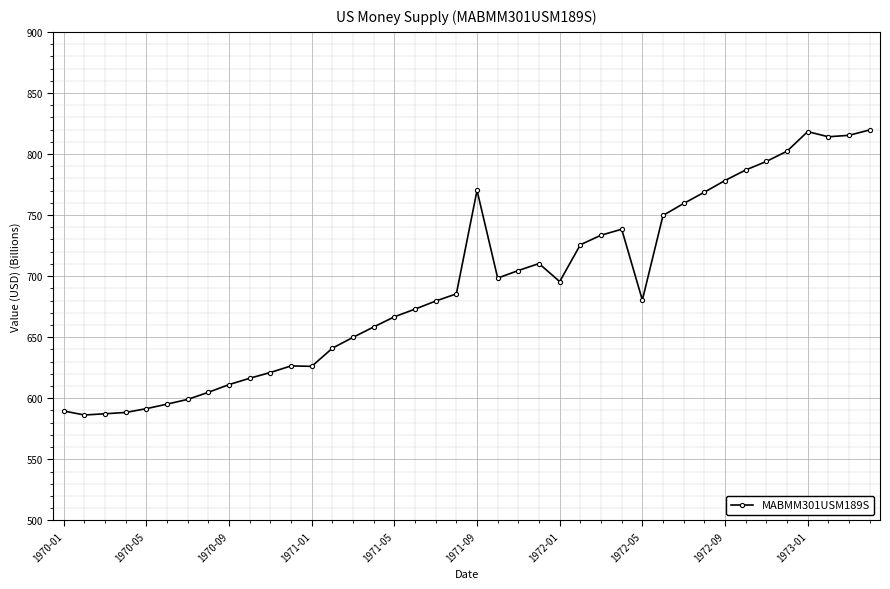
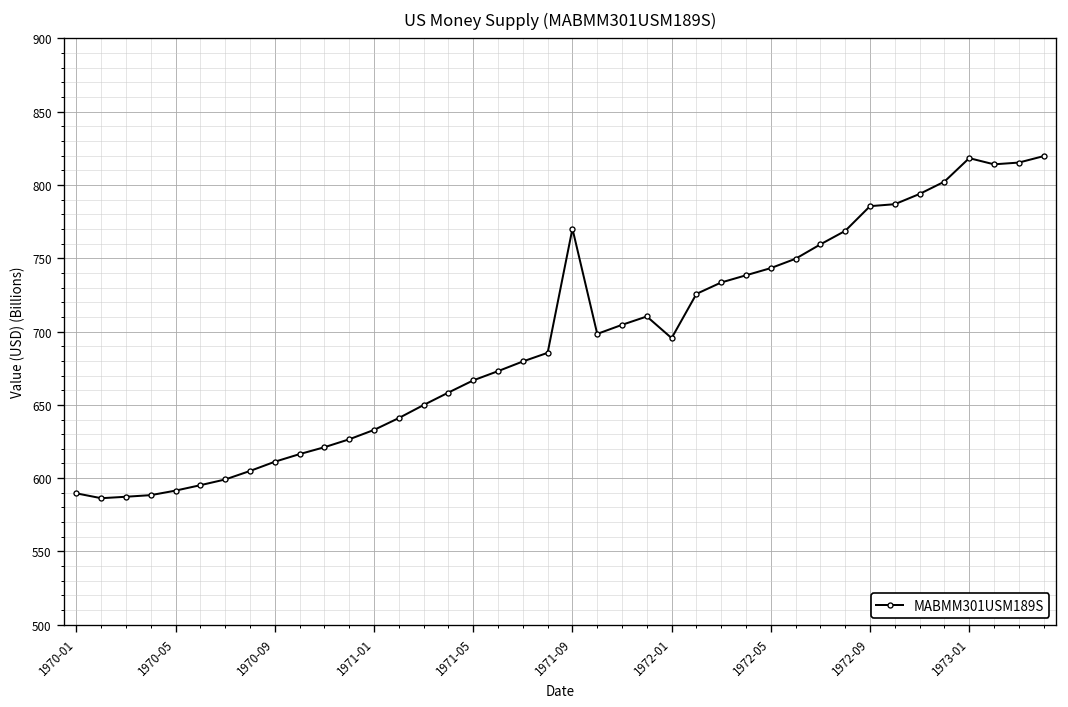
1971-01: 626 -> 633
1972-05: 680 -> 743
1972-09: 778 -> 786
